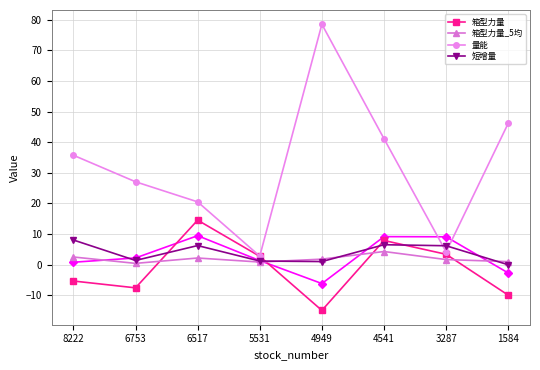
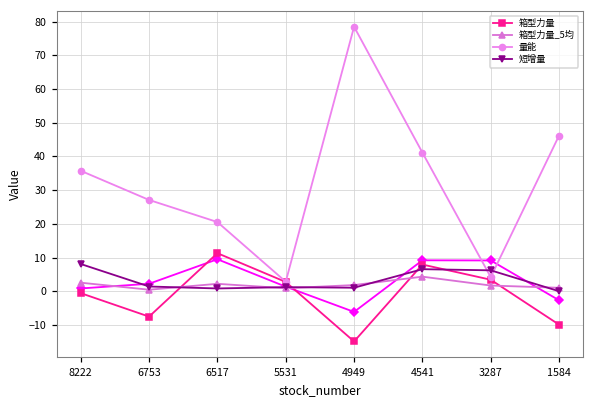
箱型力量, 8222: -5 -> -1
箱型力量, 6517: 15 -> 11
短增量, 6517: 6 -> 1
